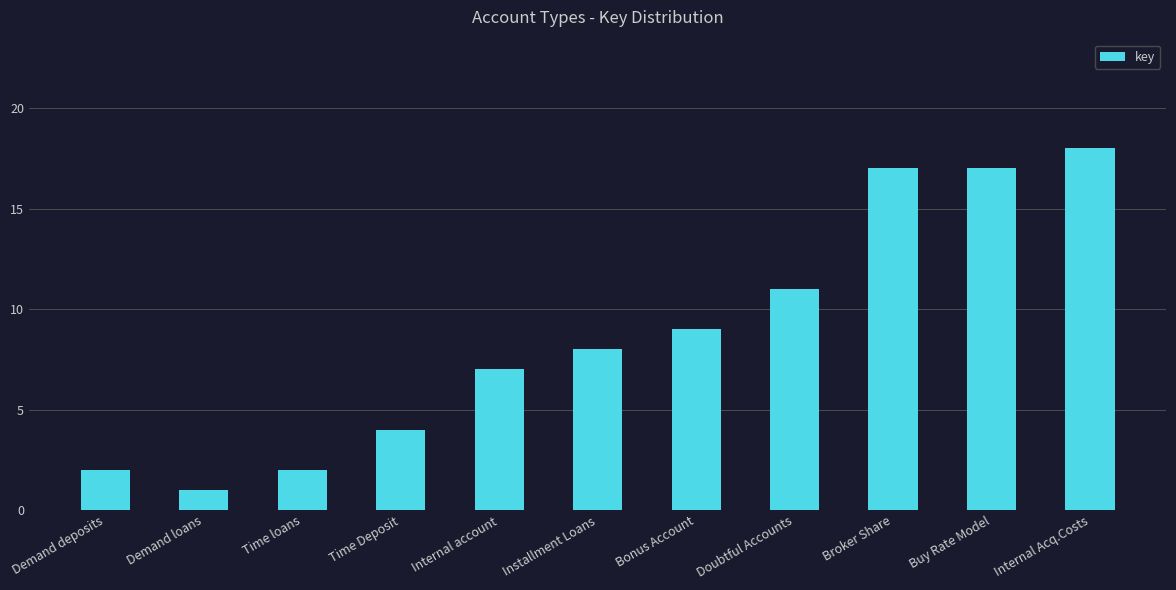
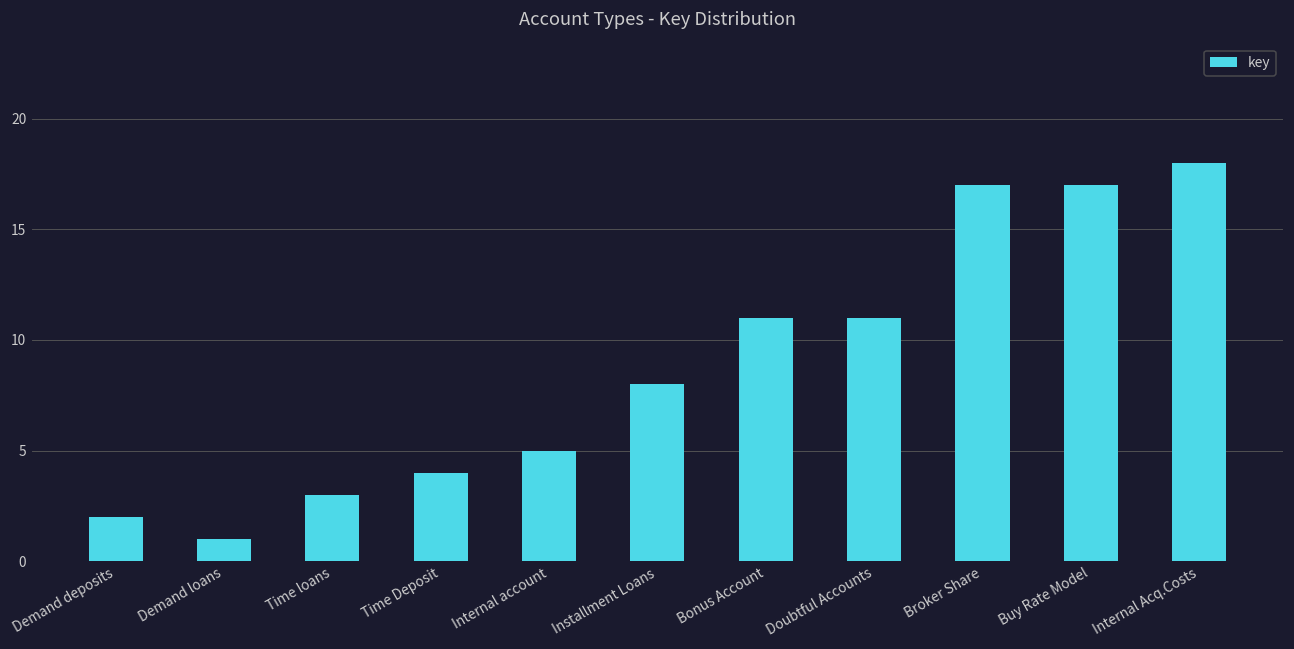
Time loans: 2 -> 3
Internal account: 7 -> 5
Bonus Account: 9 -> 11
